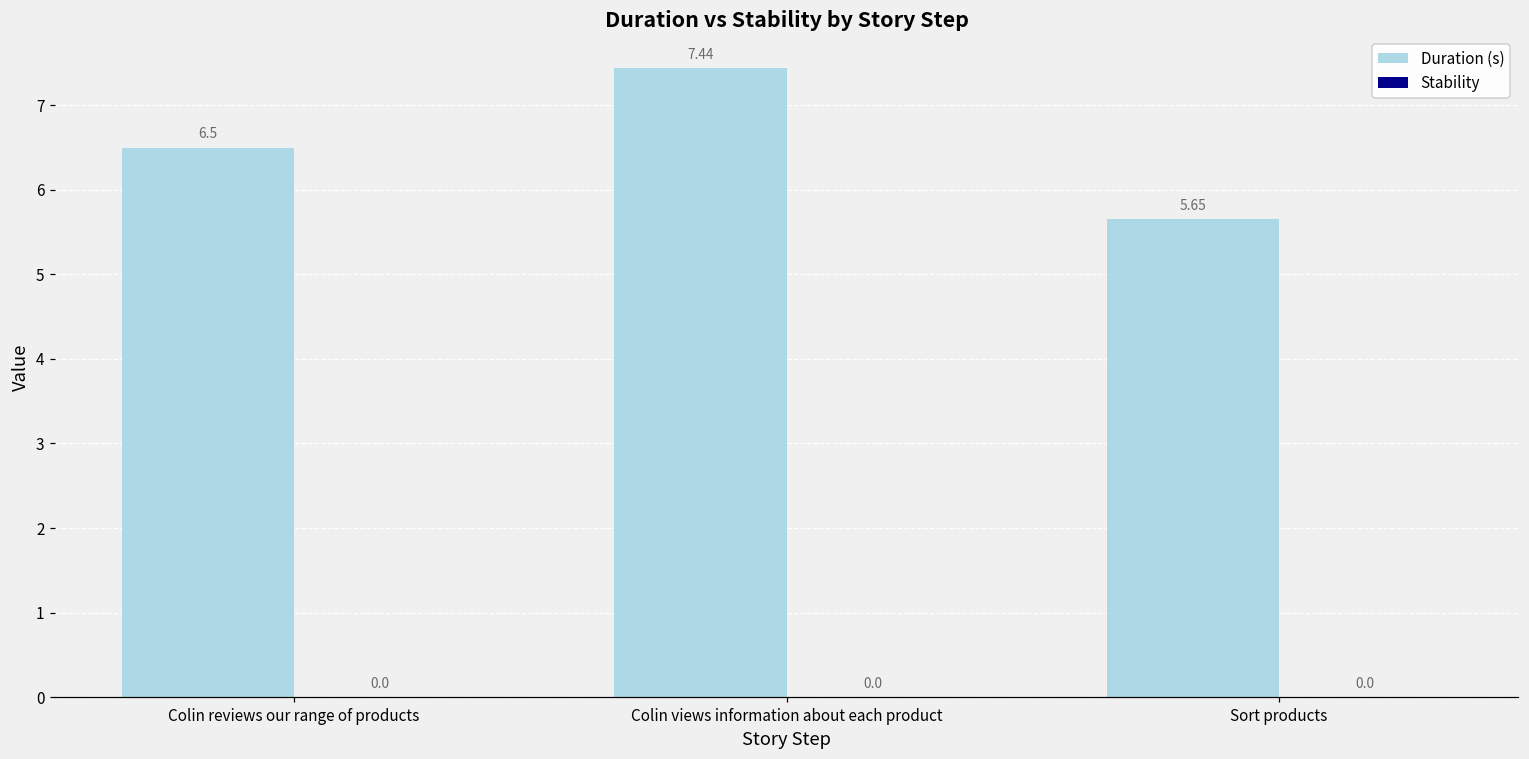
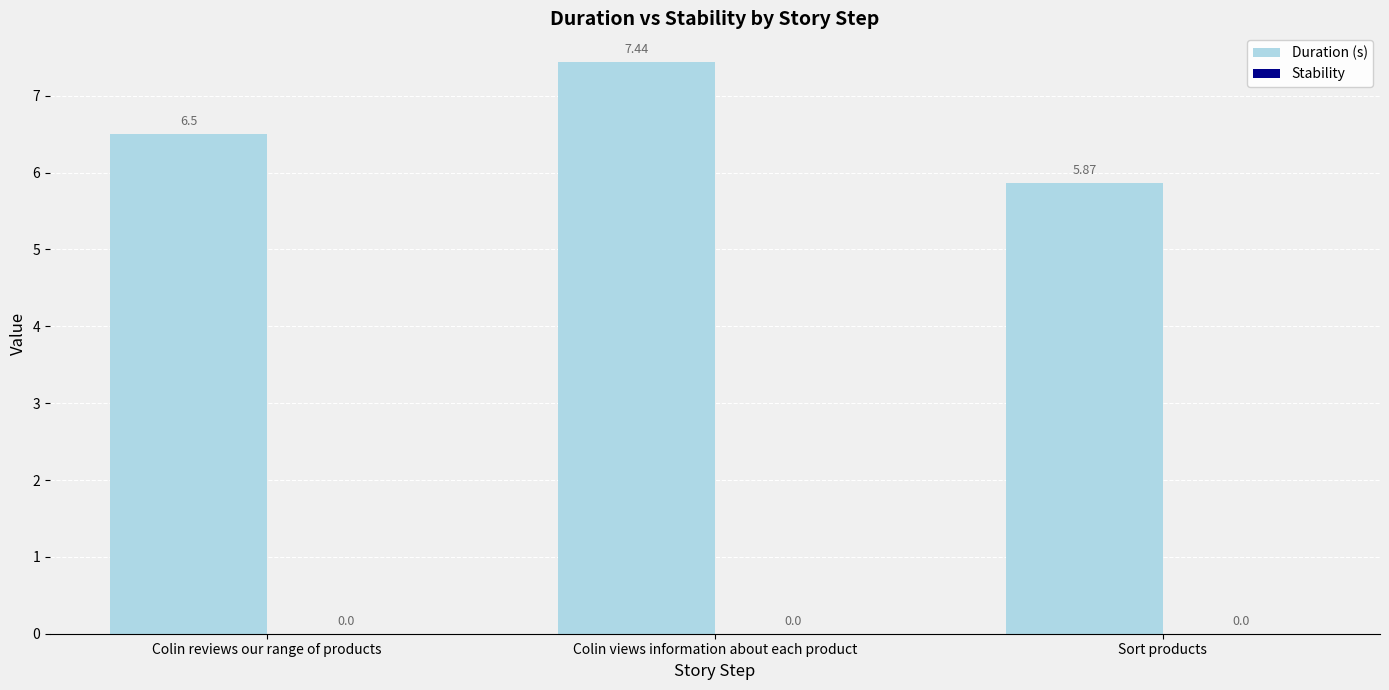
Duration (s), Sort products: 5.65 -> 5.87
